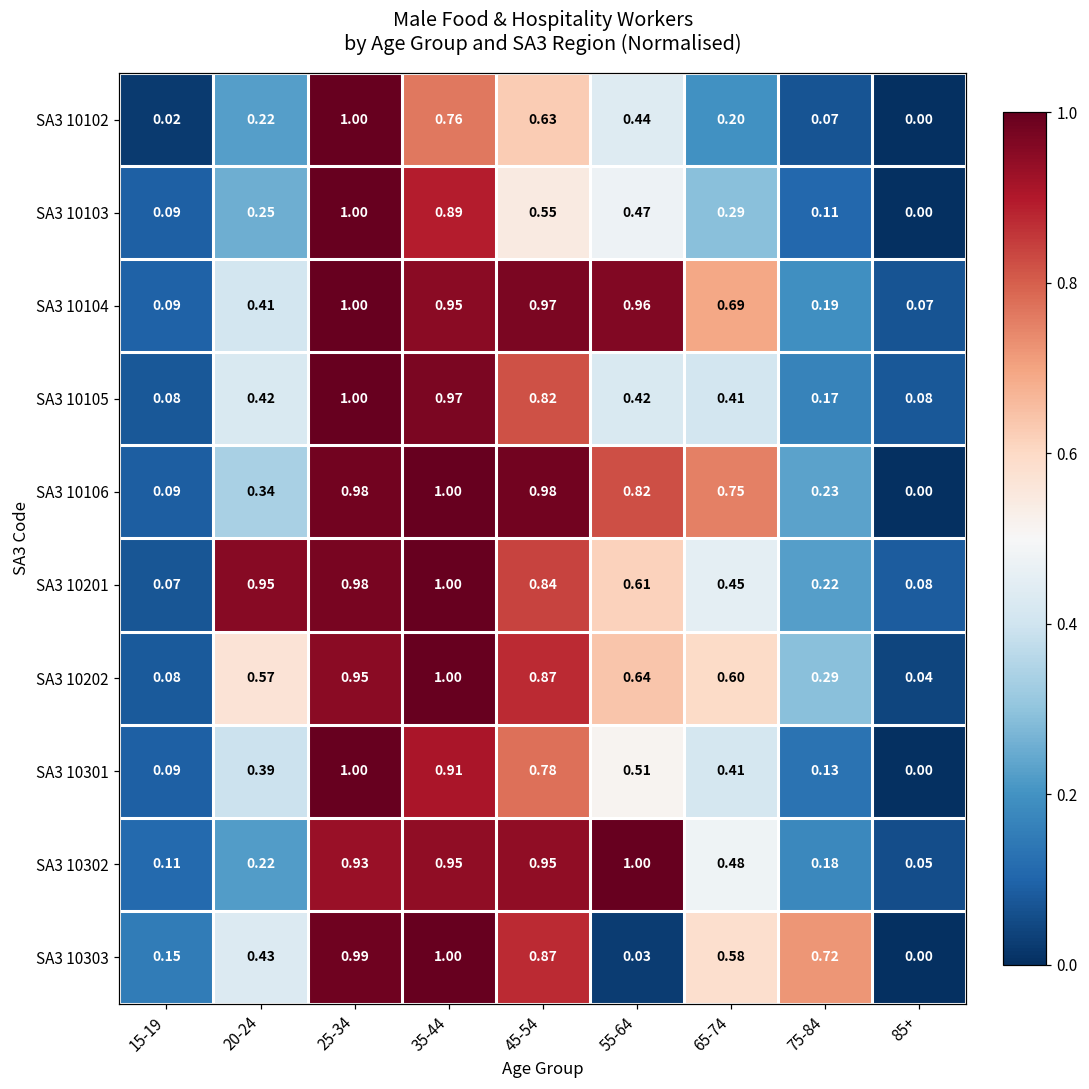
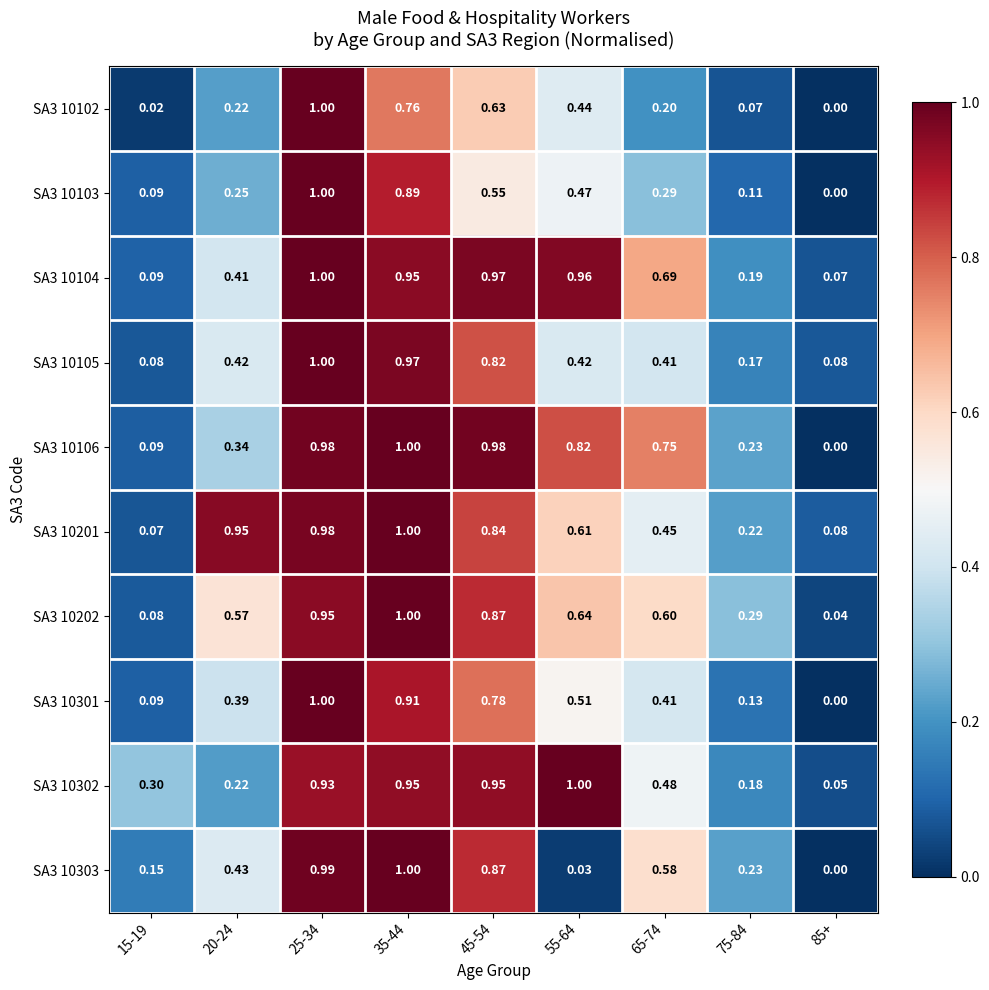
SA3 10302, 15-19: 0.11 -> 0.30
SA3 10303, 75-84: 0.72 -> 0.23
